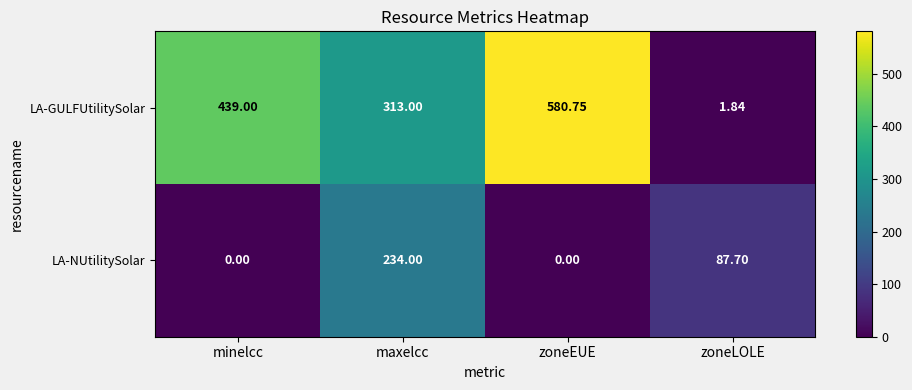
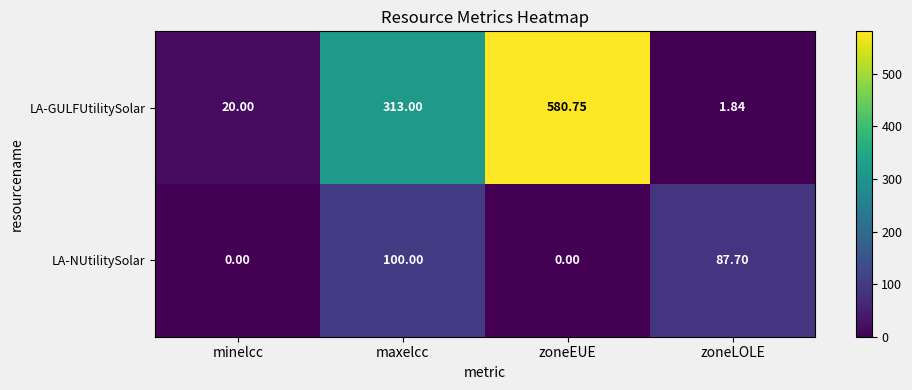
LA-GULFUtilitySolar, minelcc: 439.00 -> 20.00
LA-NUtilitySolar, maxelcc: 234.00 -> 100.00
